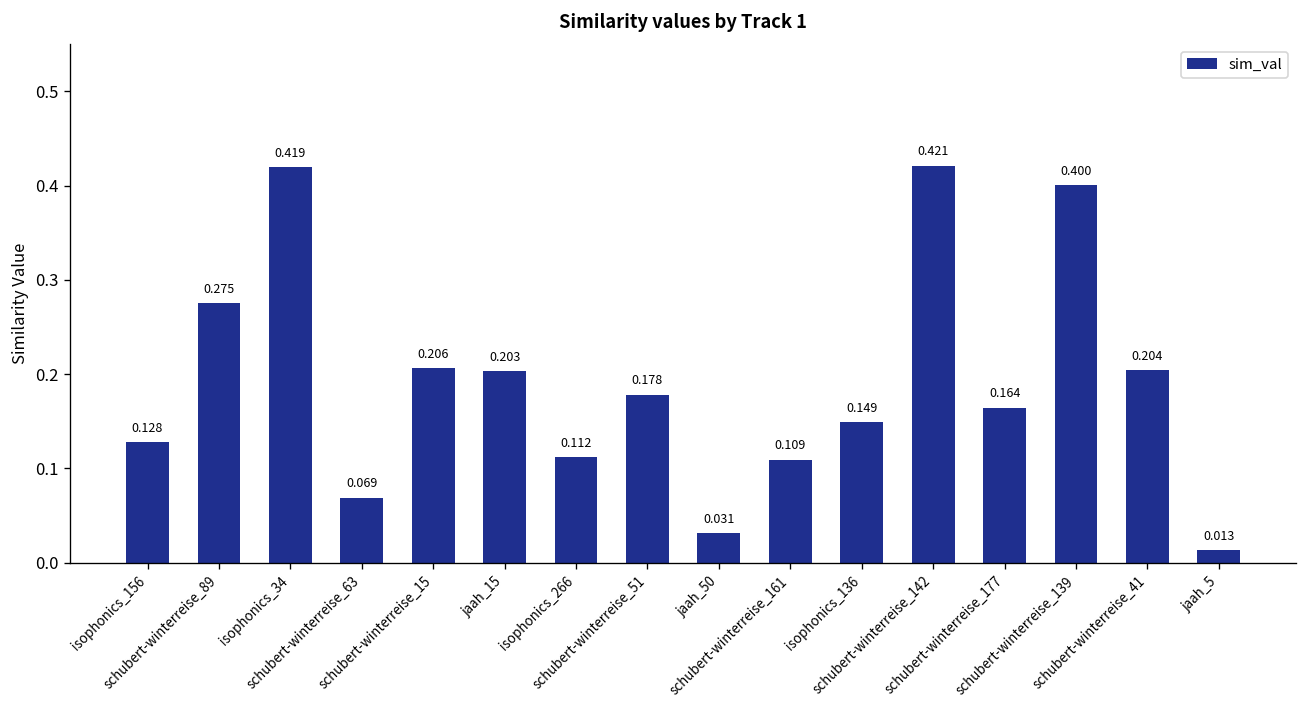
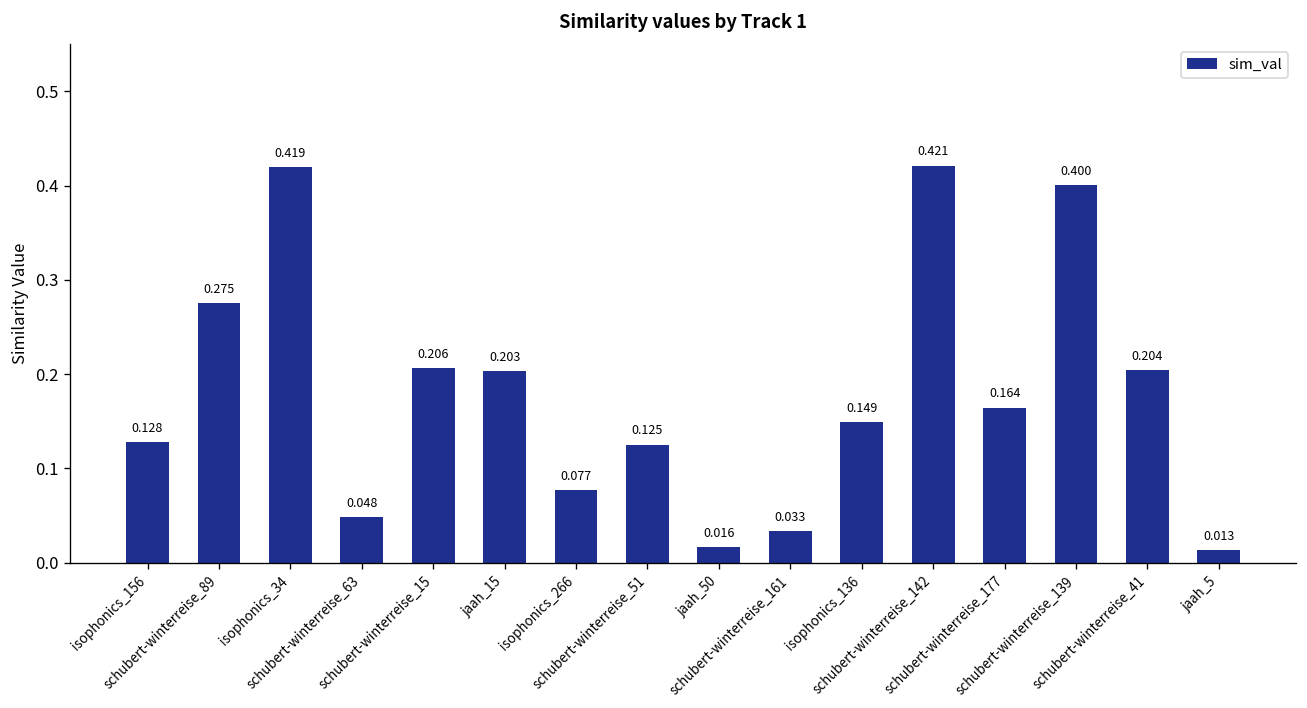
schubert-winterreise_63: 0.069 -> 0.048
isophonics_266: 0.112 -> 0.077
schubert-winterreise_51: 0.178 -> 0.125
jaah_50: 0.031 -> 0.016
schubert-winterreise_161: 0.109 -> 0.033
